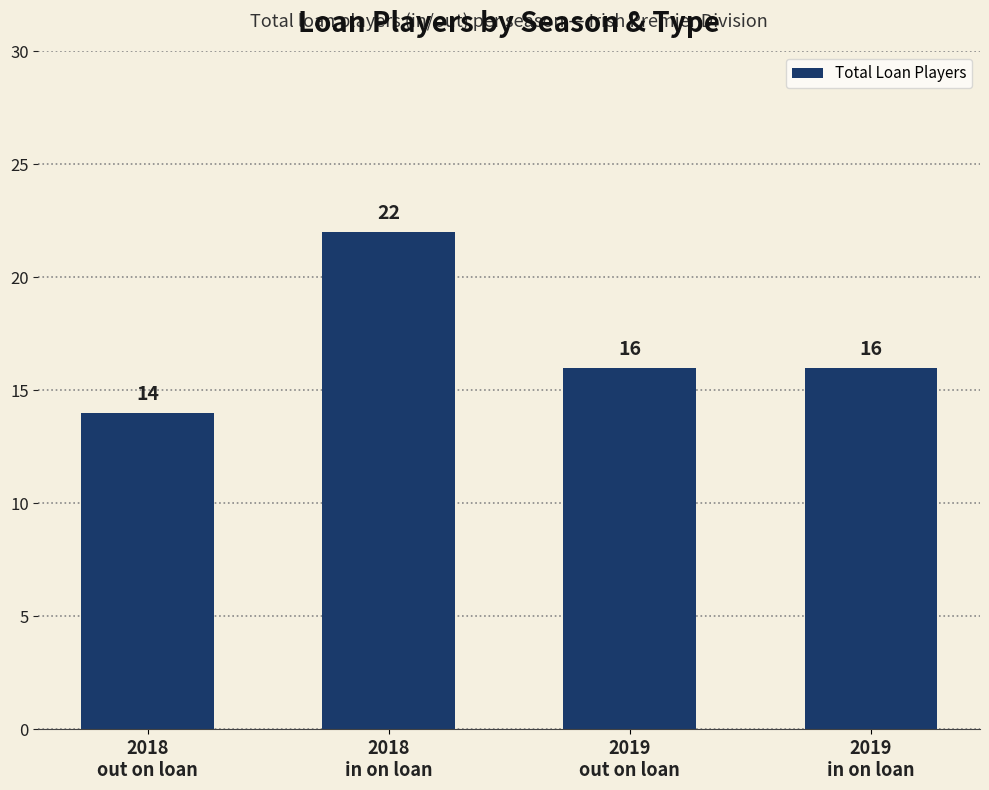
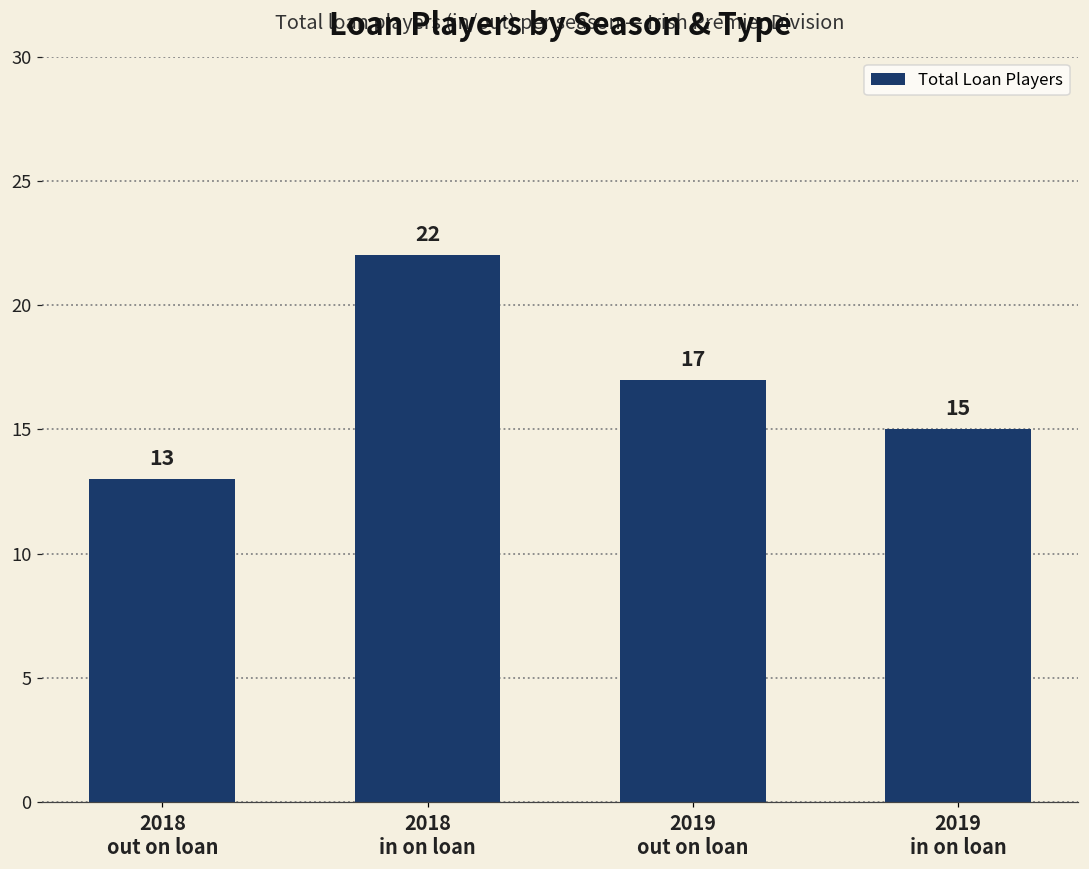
2018 out on loan: 14 -> 13
2019 out on loan: 16 -> 17
2019 in on loan: 16 -> 15
